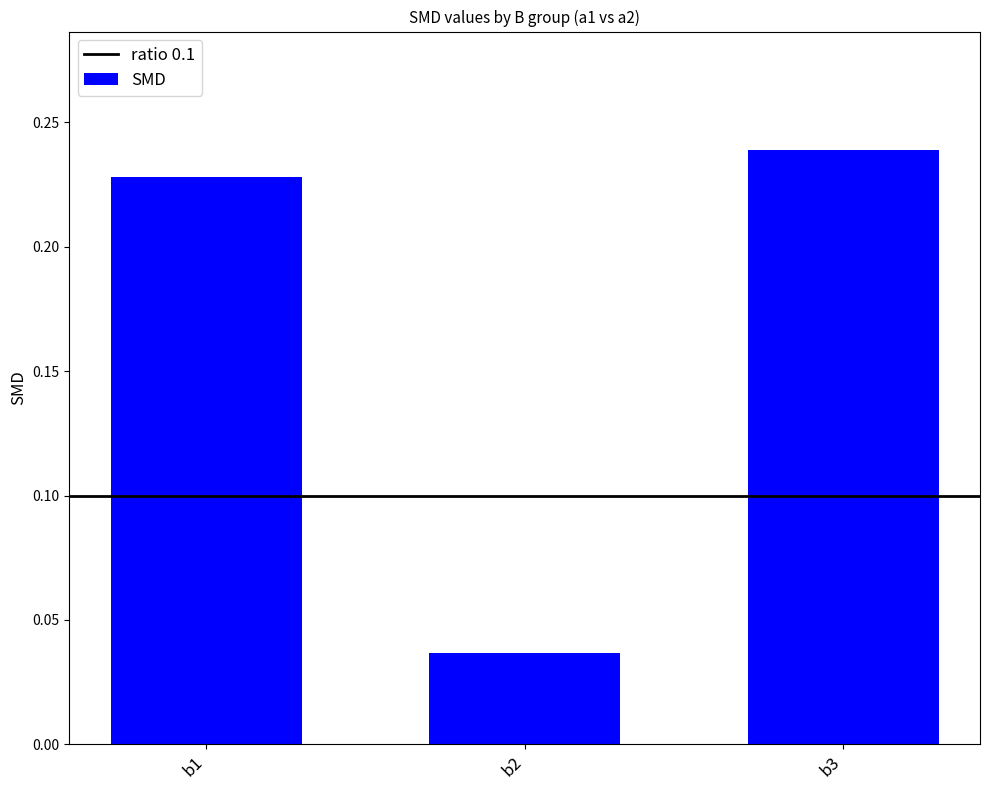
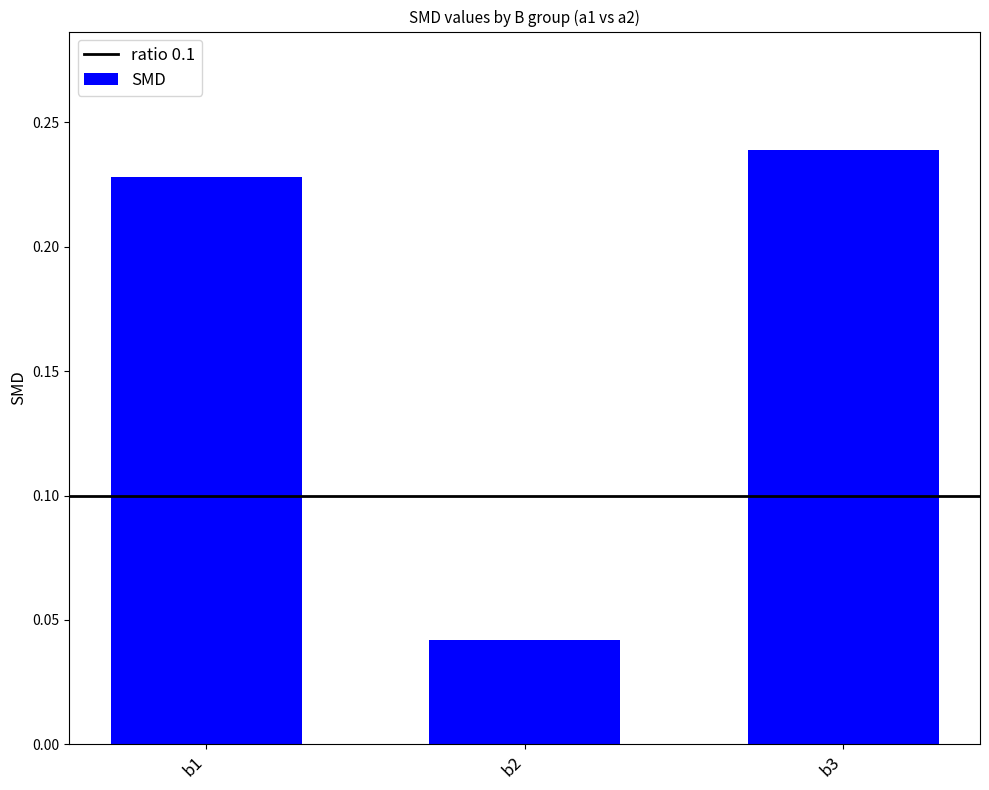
b2: 0.037 -> 0.042
